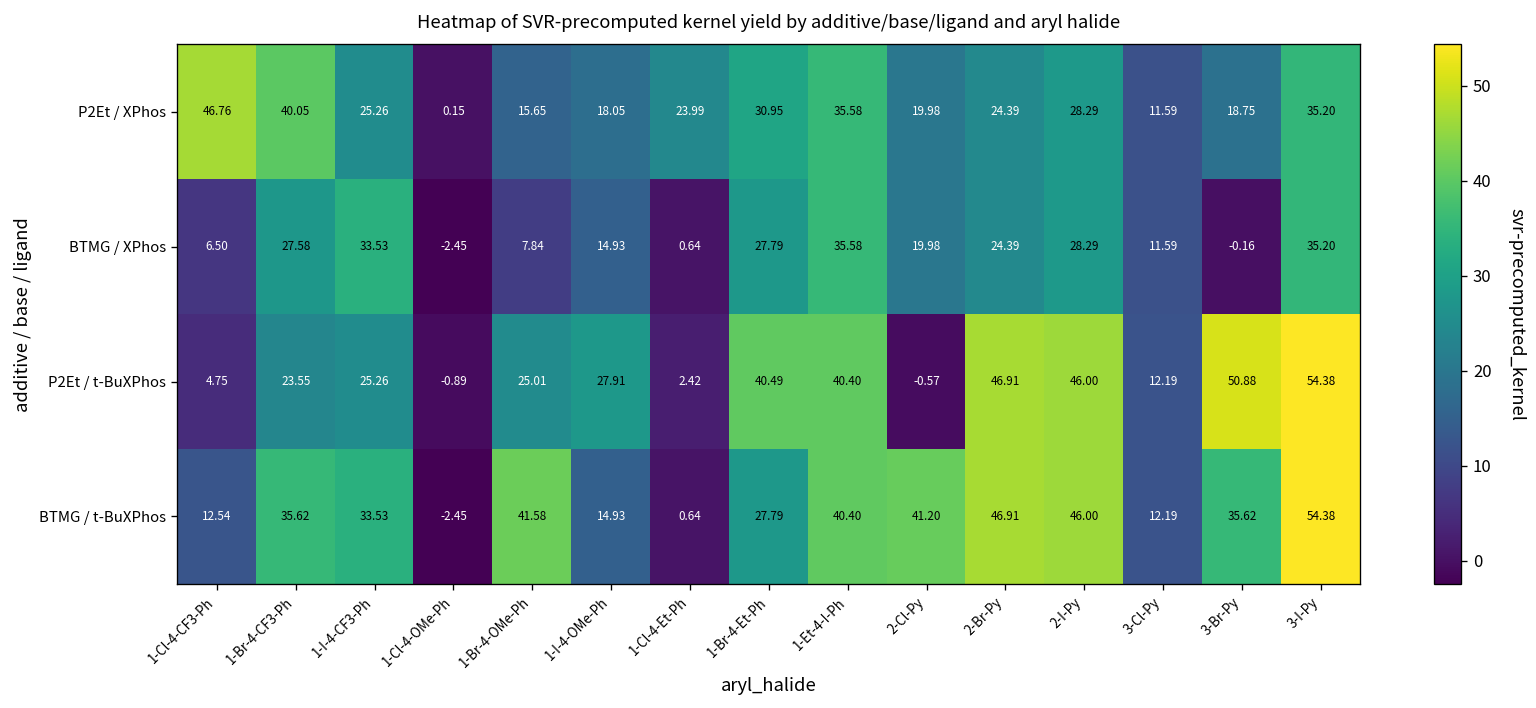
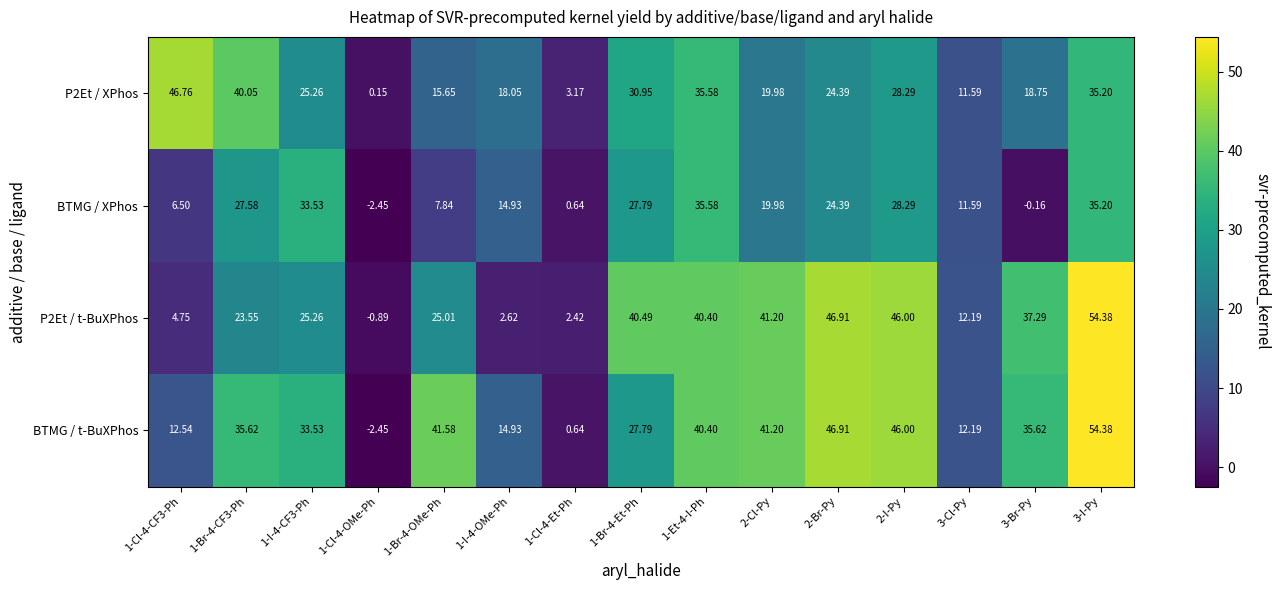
P2Et / XPhos, 1-Cl-4-Et-Ph: 23.99 -> 3.17
P2Et / t-BuXPhos, 1-I-4-OMe-Ph: 27.91 -> 2.62
P2Et / t-BuXPhos, 2-Cl-Py: -0.57 -> 41.20
P2Et / t-BuXPhos, 3-Br-Py: 50.88 -> 37.29
